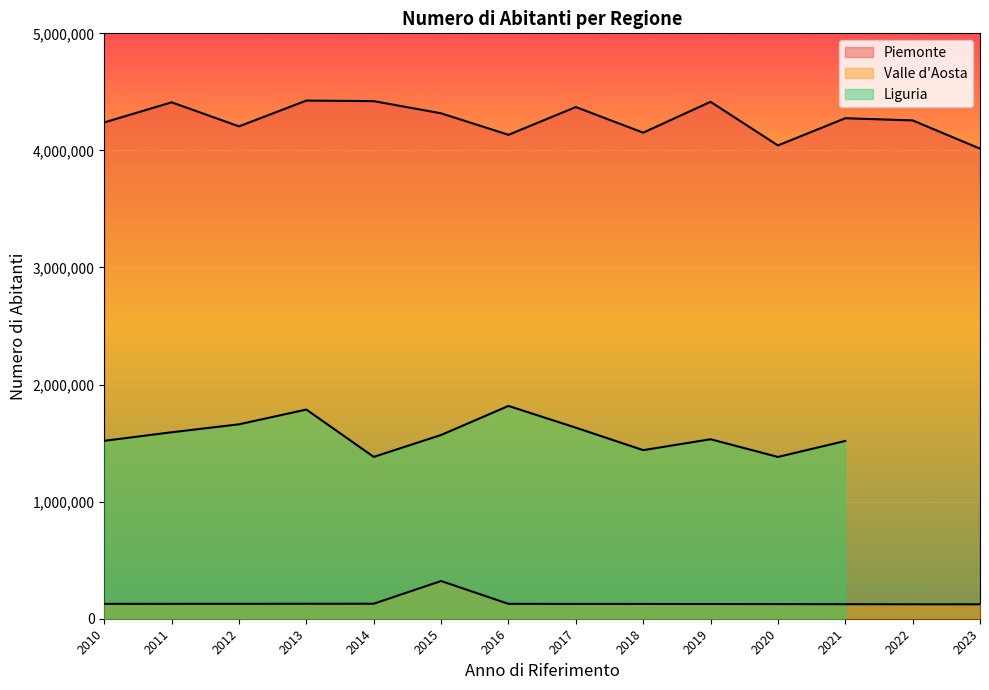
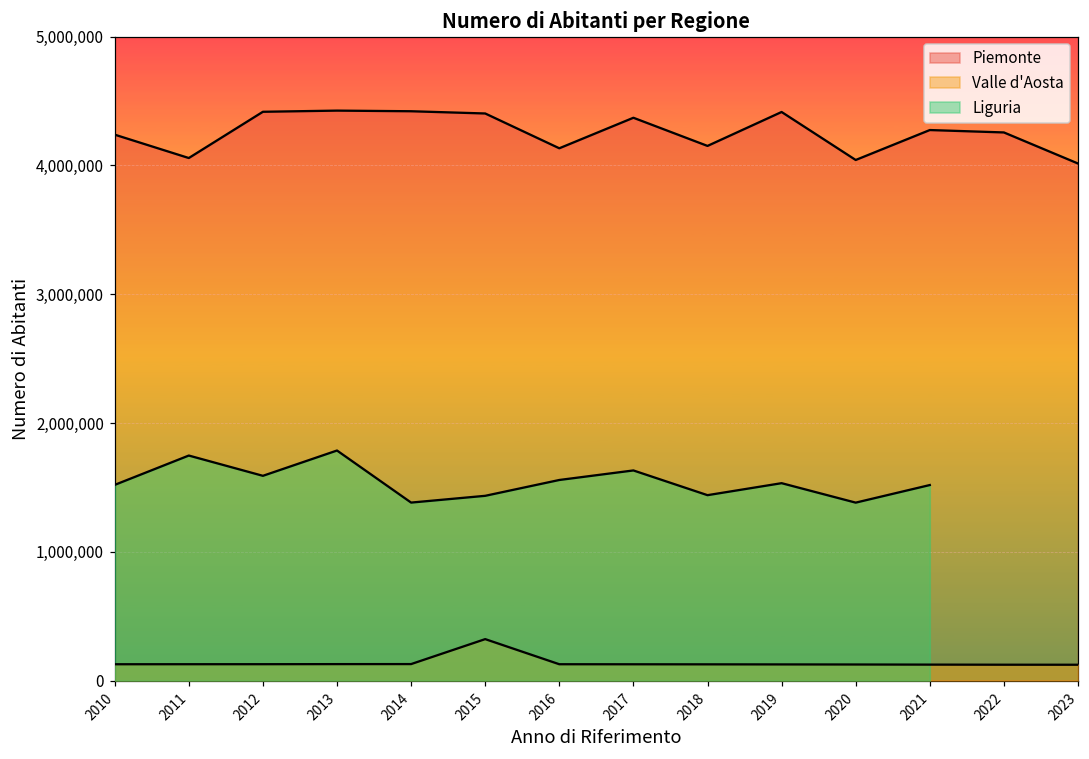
Piemonte, 2011: 4,410,000 -> 4,060,000
Liguria, 2011: 1,590,000 -> 1,750,000
Piemonte, 2012: 4,210,000 -> 4,420,000
Liguria, 2012: 1,660,000 -> 1,590,000
Piemonte, 2015: 4,320,000 -> 4,400,000
Liguria, 2015: 1,570,000 -> 1,430,000
Liguria, 2016: 1,820,000 -> 1,560,000
